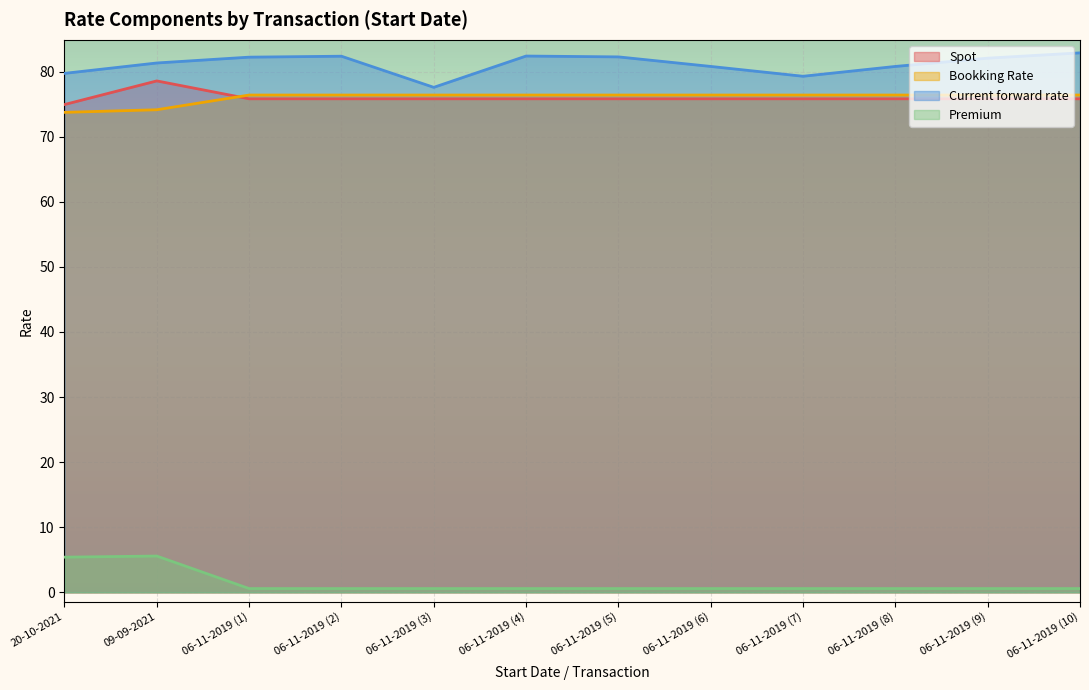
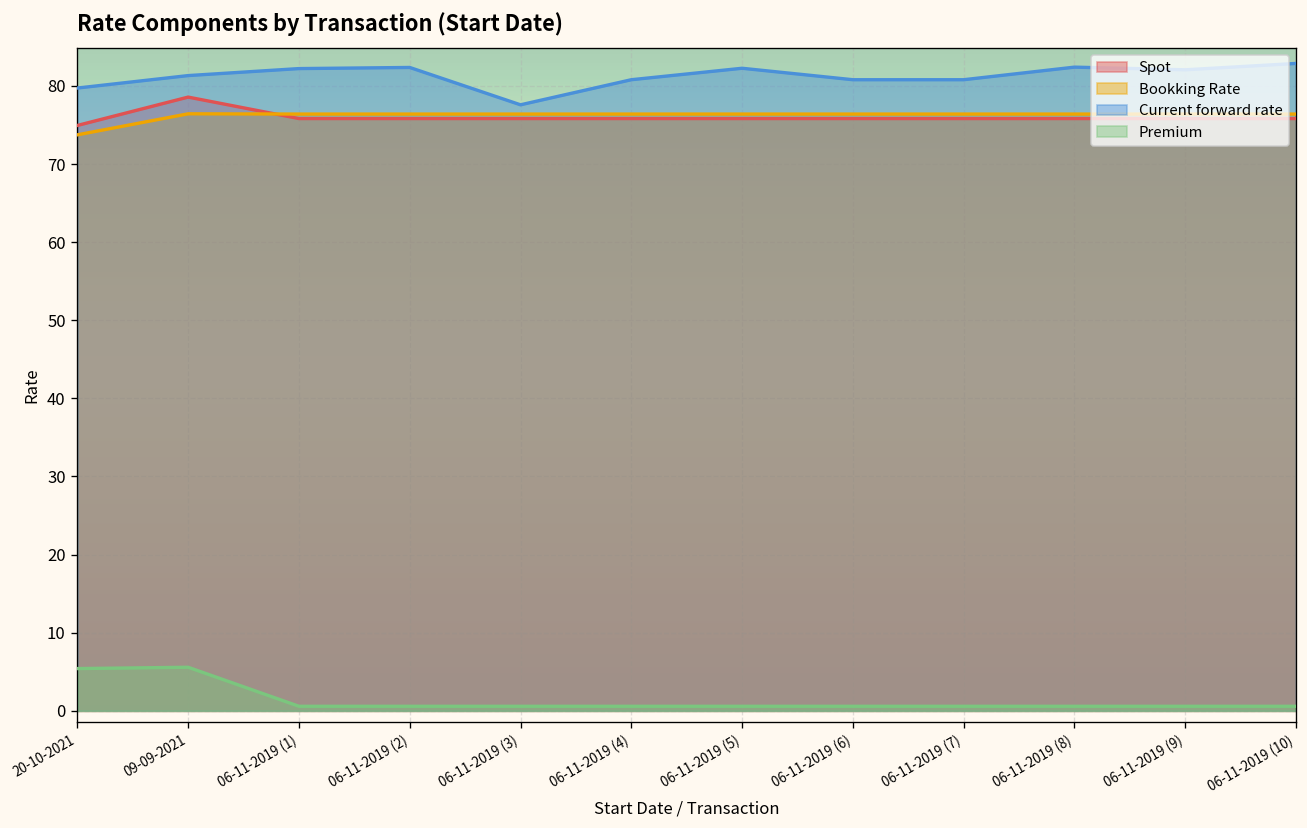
Bookking Rate, 09-09-2021: 74 -> 76
Current forward rate, 06-11-2019 (4): 82 -> 81
Current forward rate, 06-11-2019 (7): 79 -> 81
Current forward rate, 06-11-2019 (8): 81 -> 82
